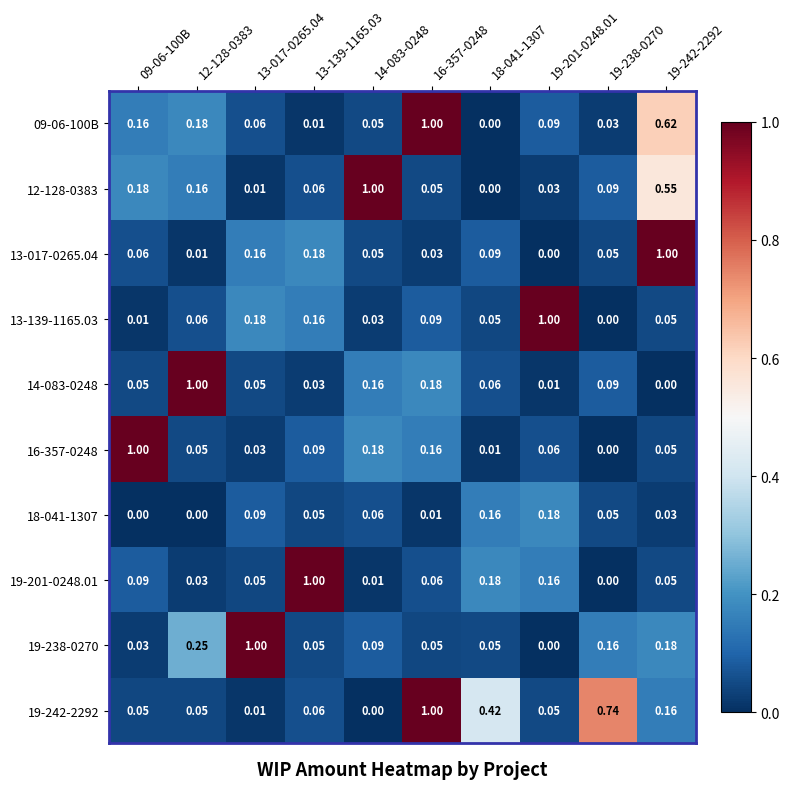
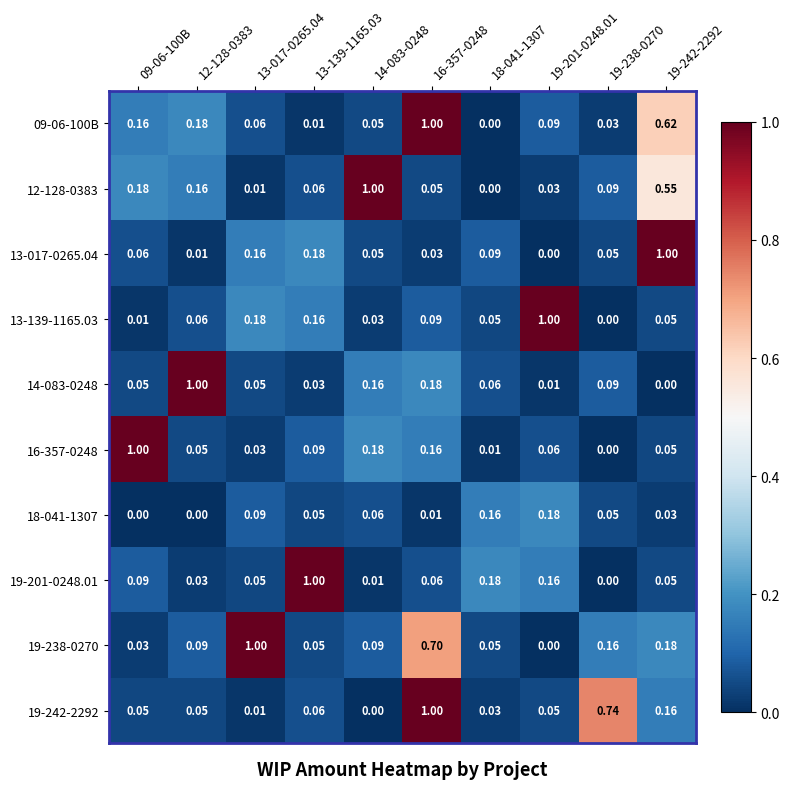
19-238-0270, 12-128-0383: 0.25 -> 0.09
19-238-0270, 16-357-0248: 0.05 -> 0.70
19-242-2292, 18-041-1307: 0.42 -> 0.03
